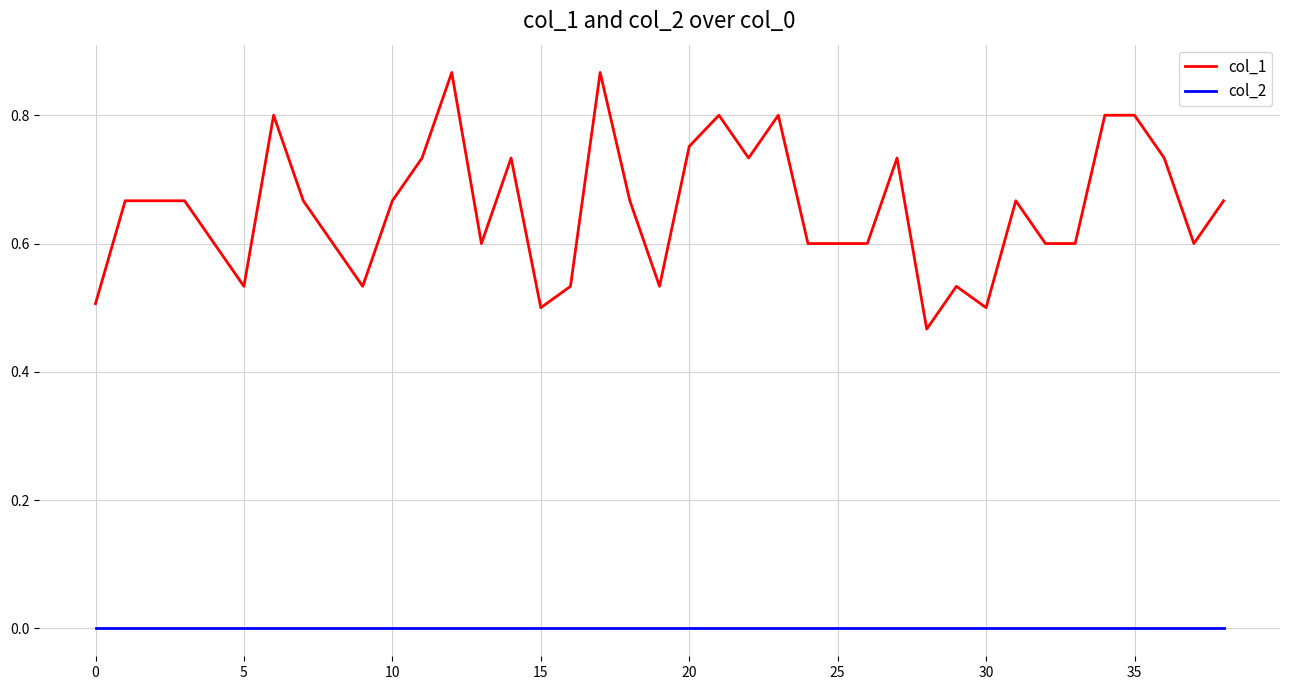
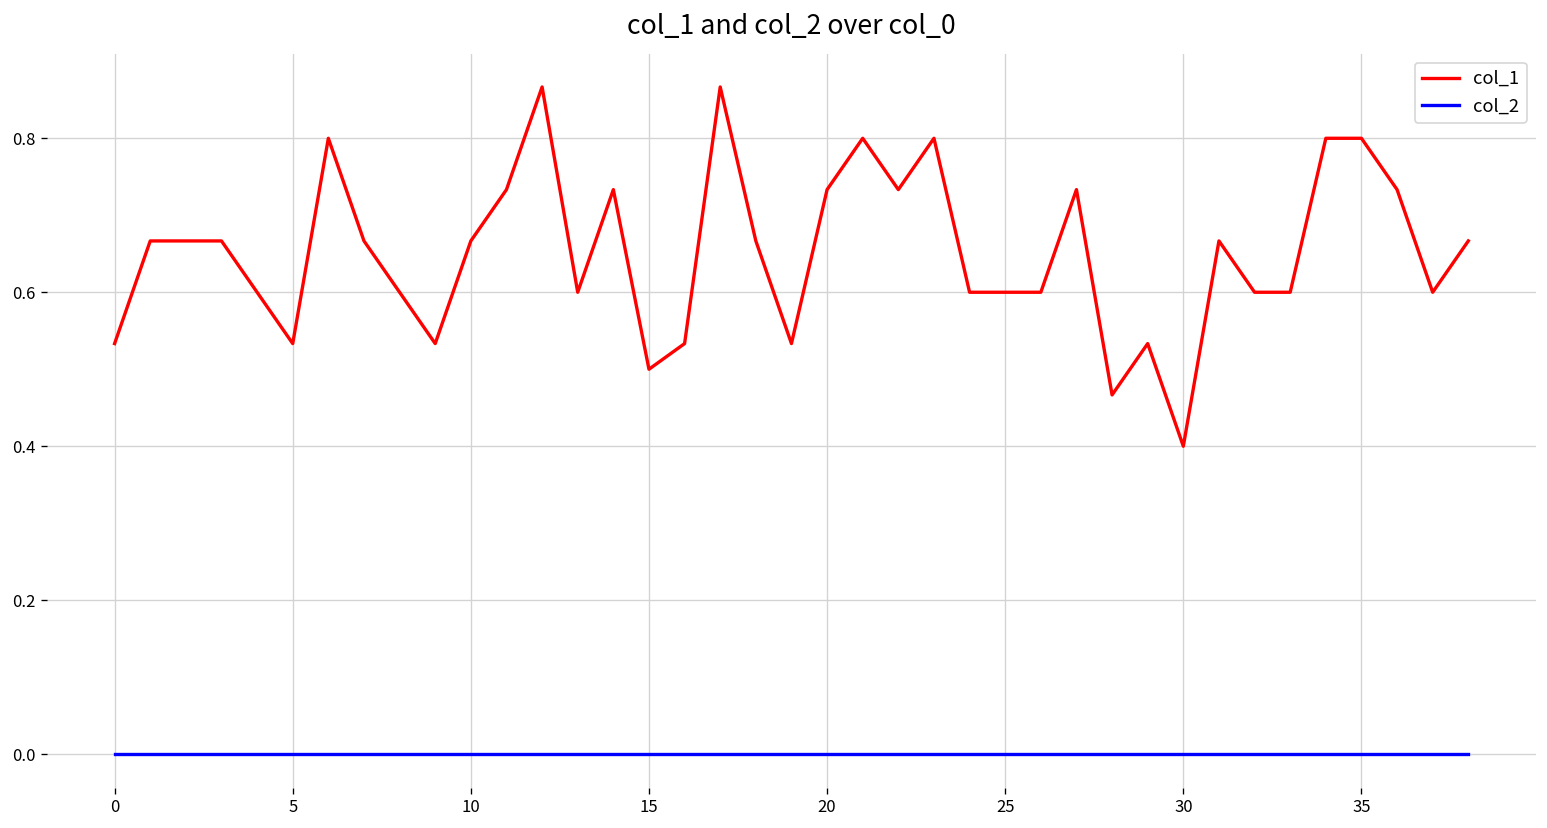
col_1, 0: 0.51 -> 0.53
col_1, 20: 0.75 -> 0.73
col_1, 30: 0.5 -> 0.4
